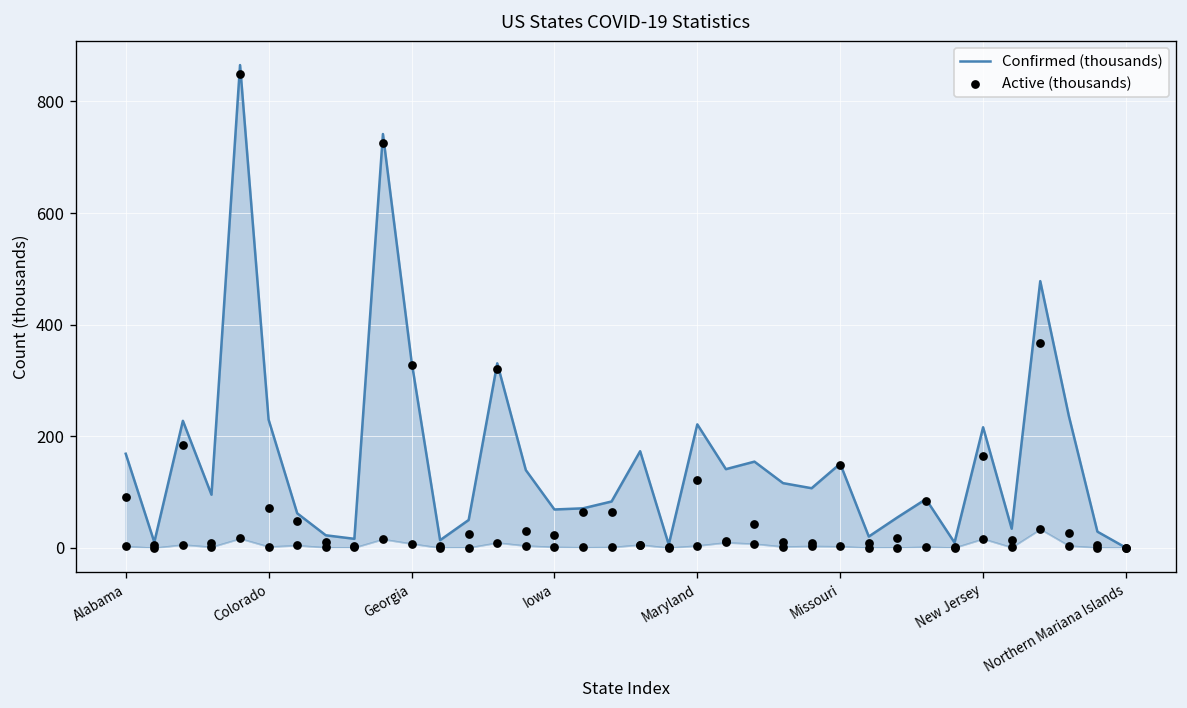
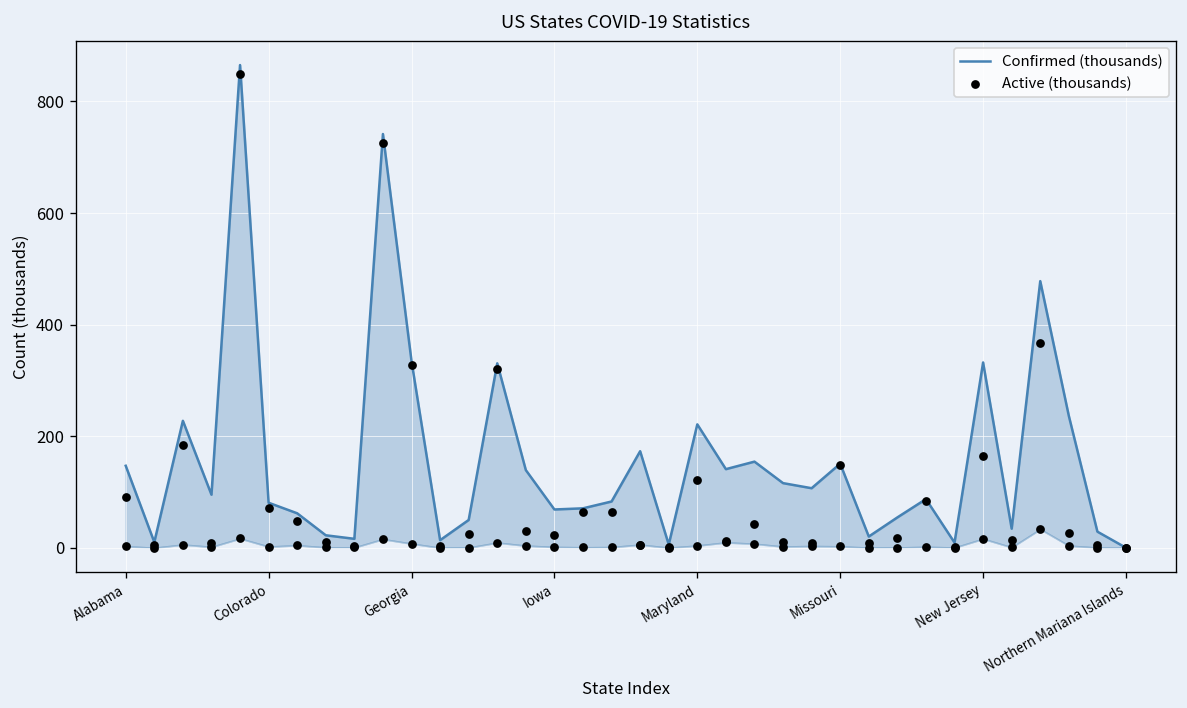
Confirmed (thousands), Alabama: 170 -> 150
Confirmed (thousands), Colorado: 230 -> 80
Confirmed (thousands), New Jersey: 220 -> 330
